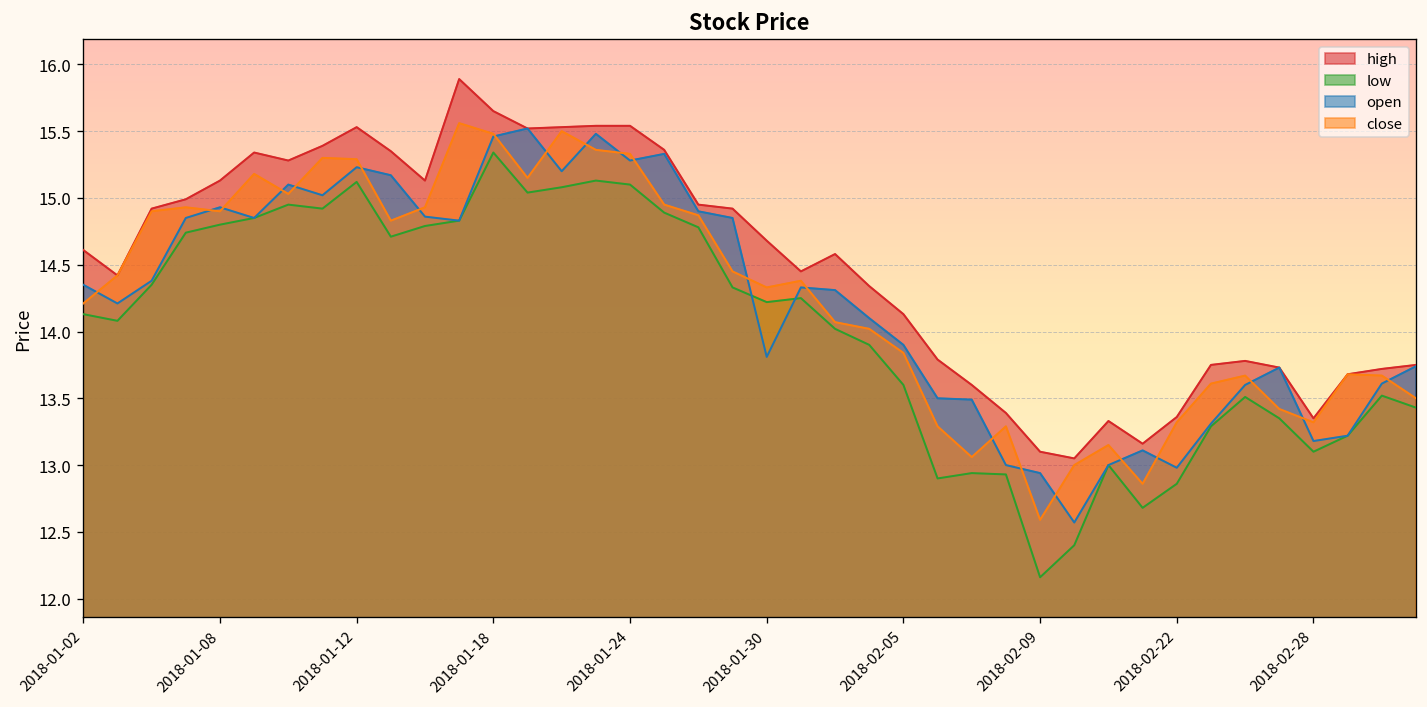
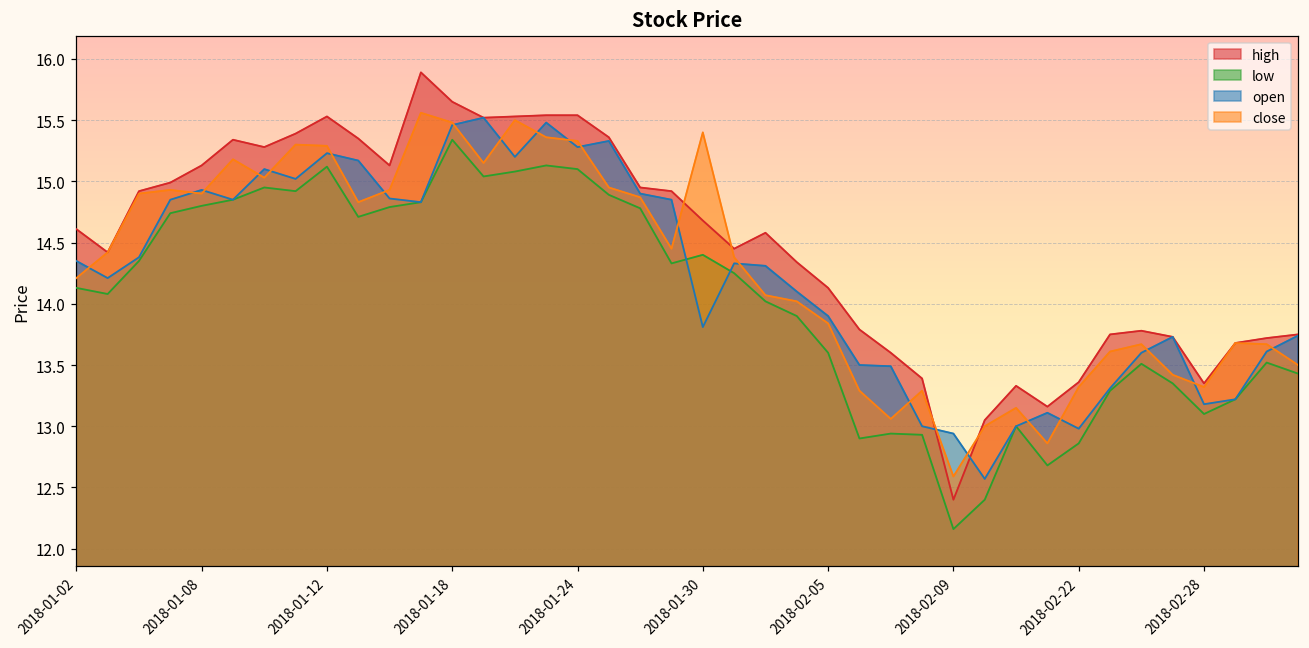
low, 2018-01-30: 14.22 -> 14.40
close, 2018-01-30: 14.33 -> 15.40
high, 2018-02-09: 13.1 -> 12.4
